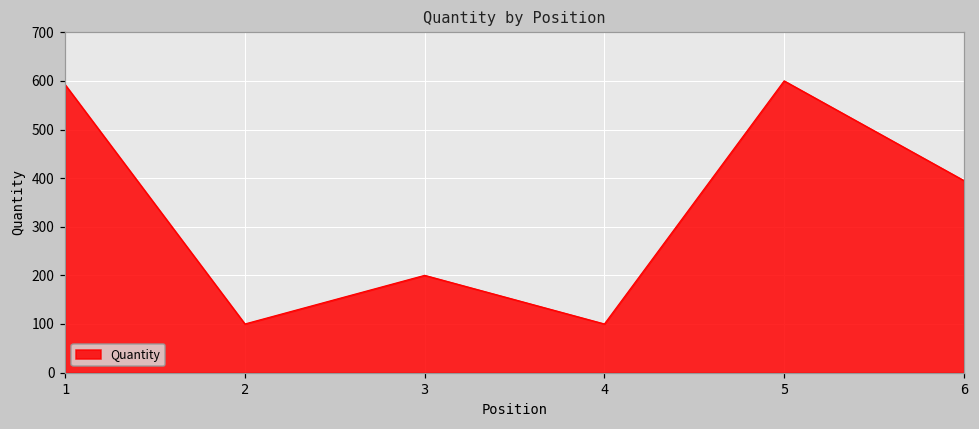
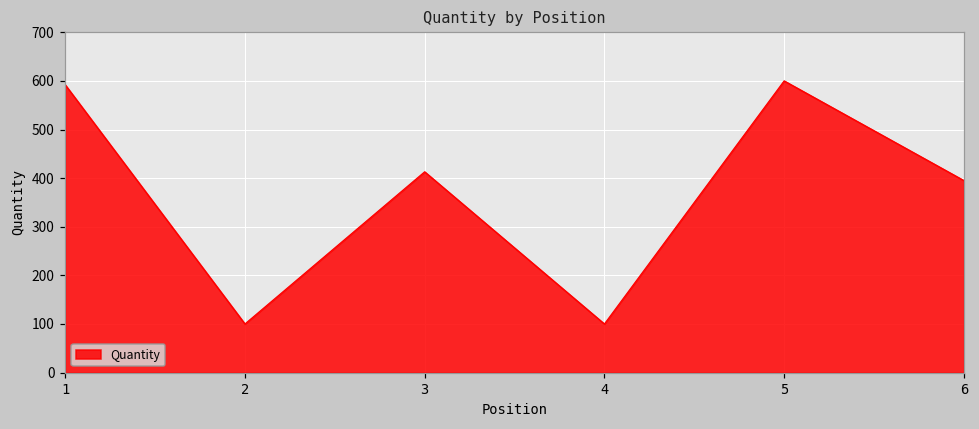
3: 200 -> 410
